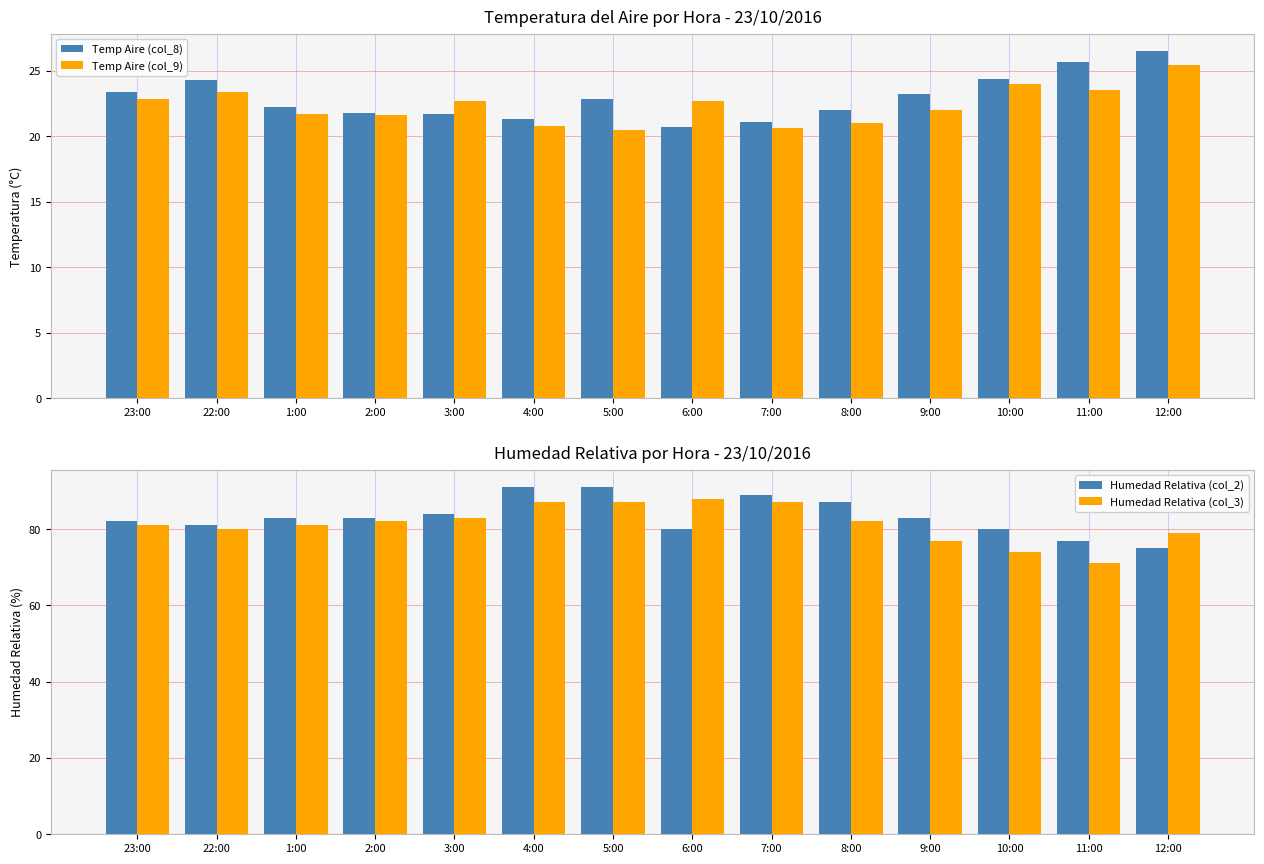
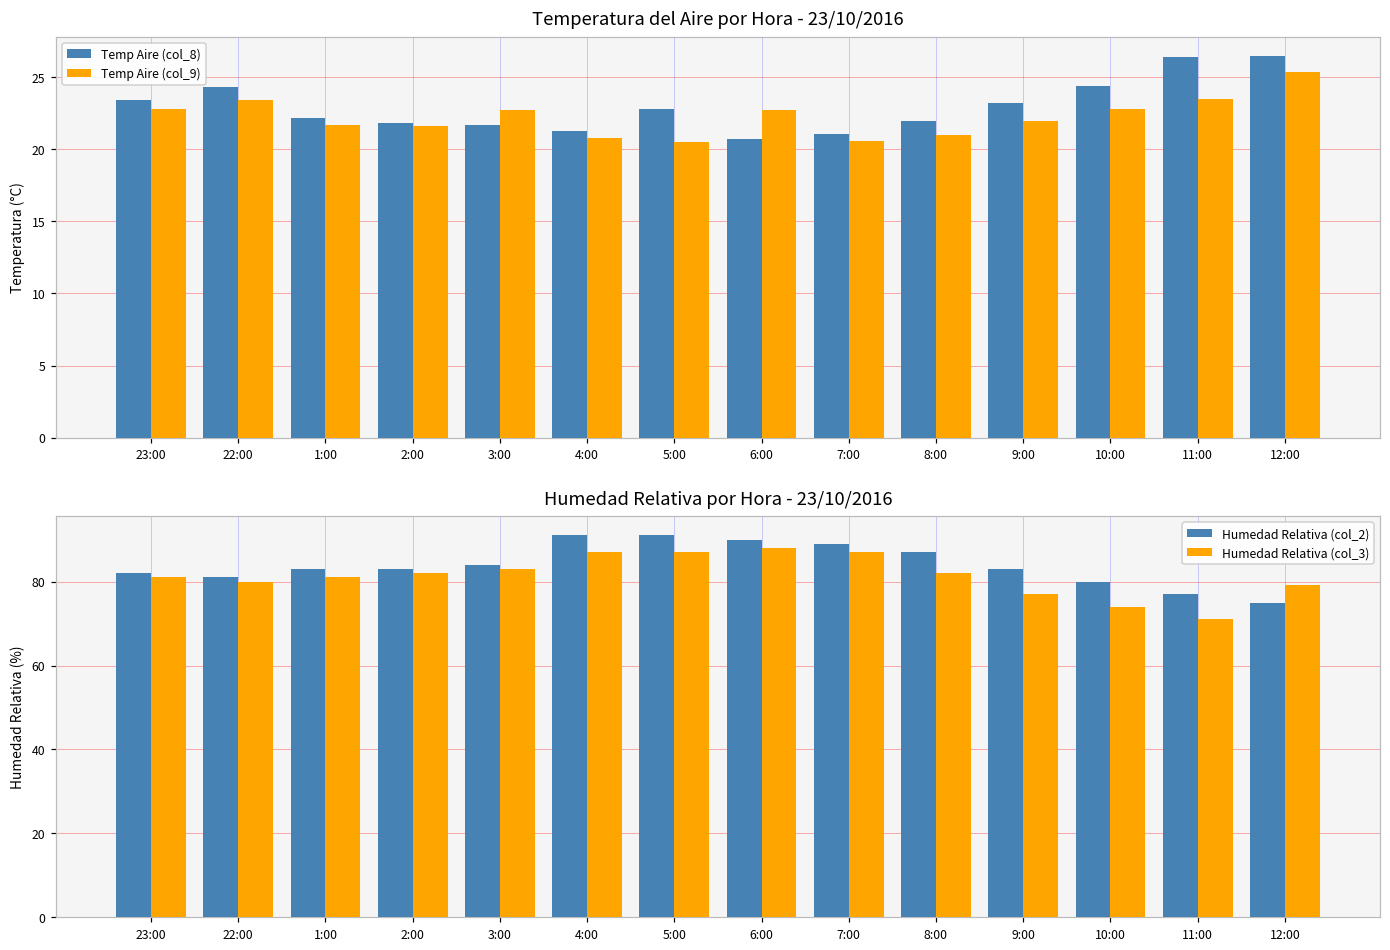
Temperatura del Aire por Hora - 23/10/2016, Temp Aire (col_9), 10:00: 24.0 -> 22.8
Temperatura del Aire por Hora - 23/10/2016, Temp Aire (col_8), 11:00: 25.7 -> 26.4
Humedad Relativa por Hora - 23/10/2016, Humedad Relativa (col_2), 6:00: 80 -> 90
